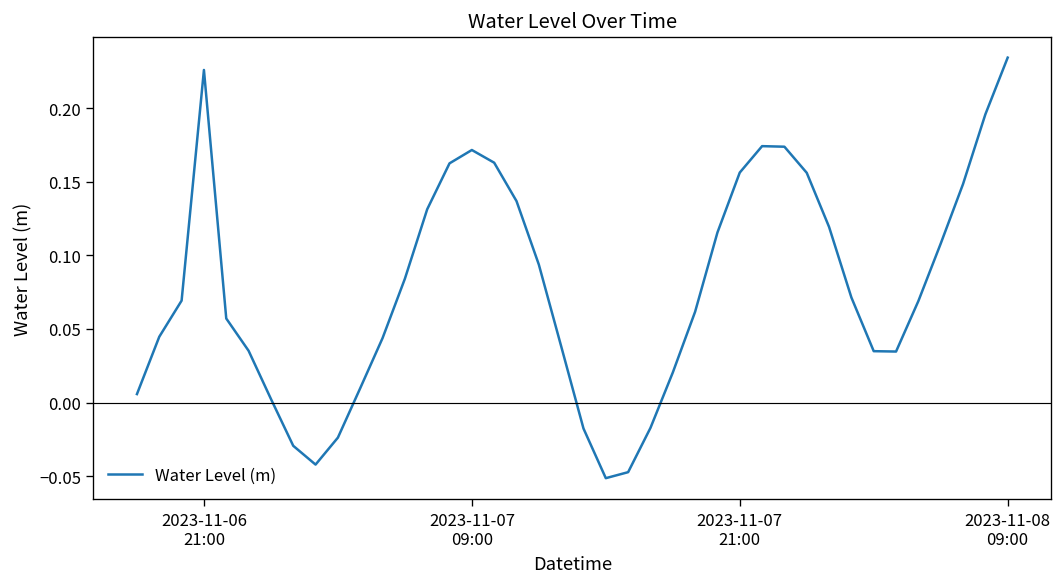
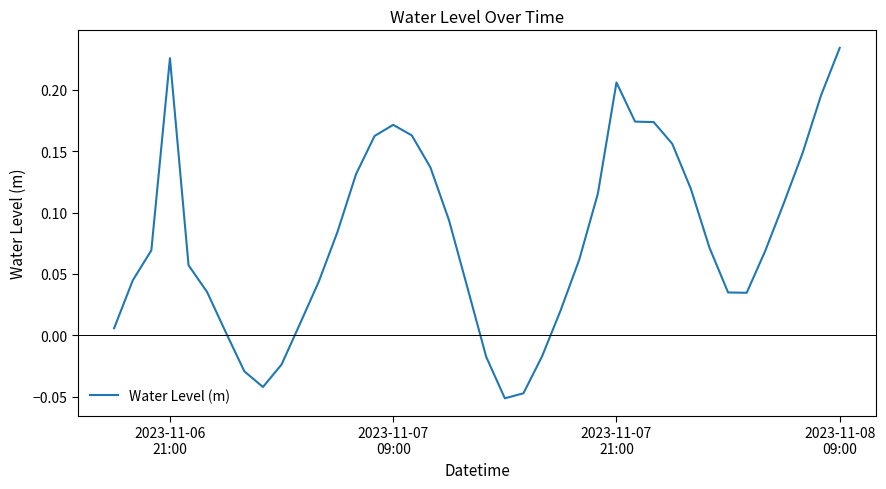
2023-11-07 21:00: 0.156 -> 0.206
